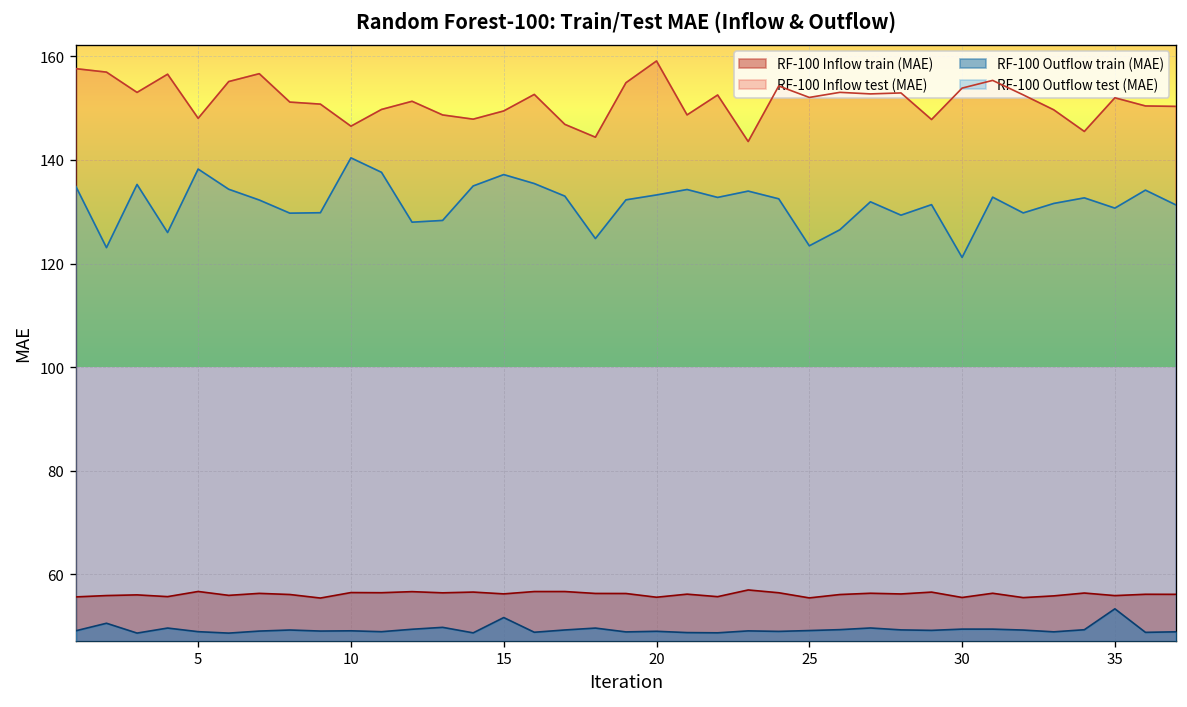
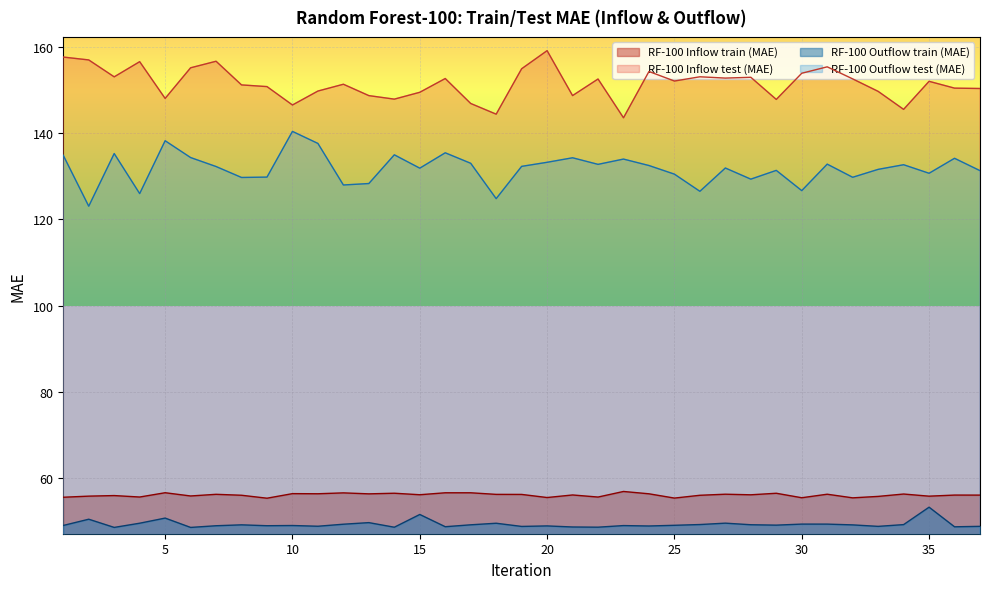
RF-100 Outflow train (MAE), 5: 49 -> 51
RF-100 Outflow test (MAE), 15: 137 -> 132
RF-100 Outflow test (MAE), 25: 123 -> 131
RF-100 Outflow test (MAE), 30: 121 -> 127
